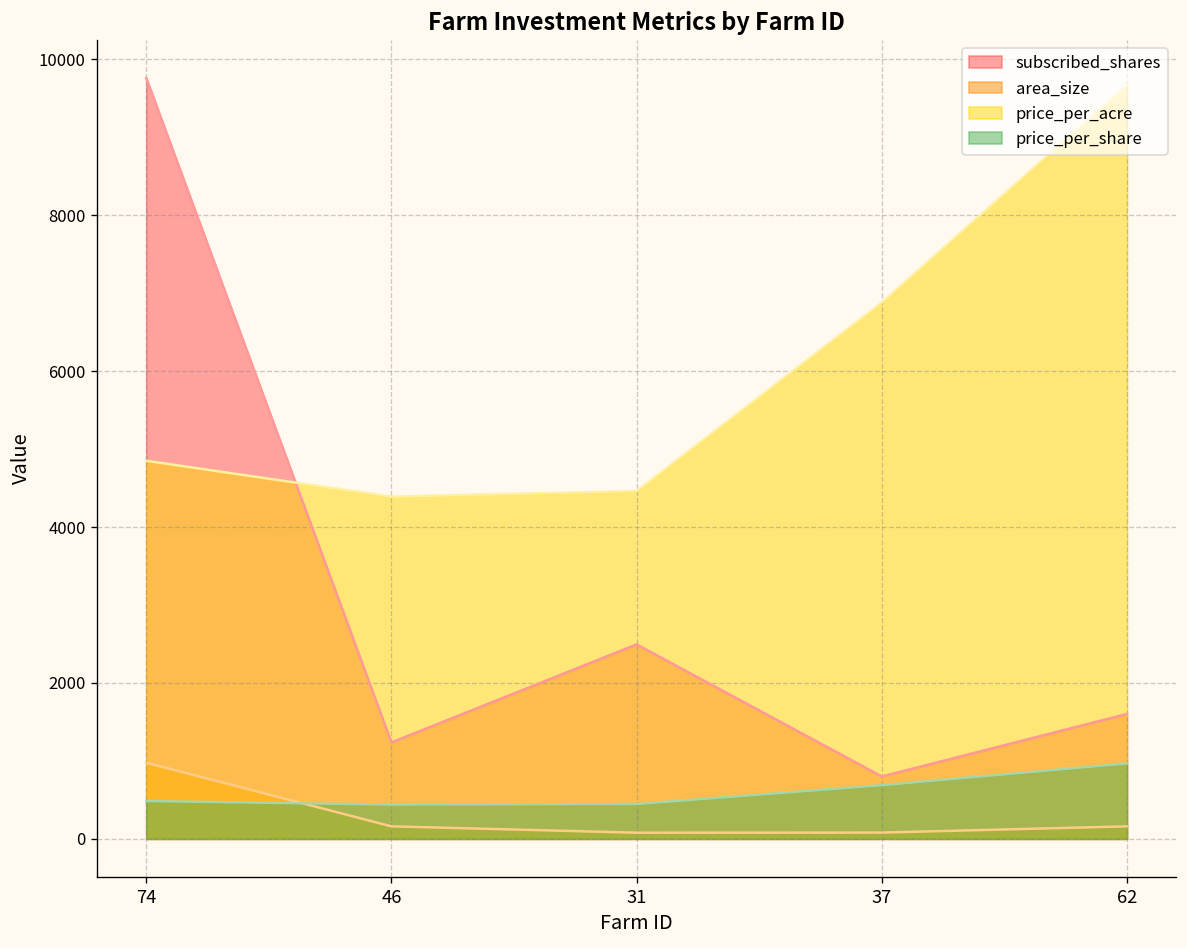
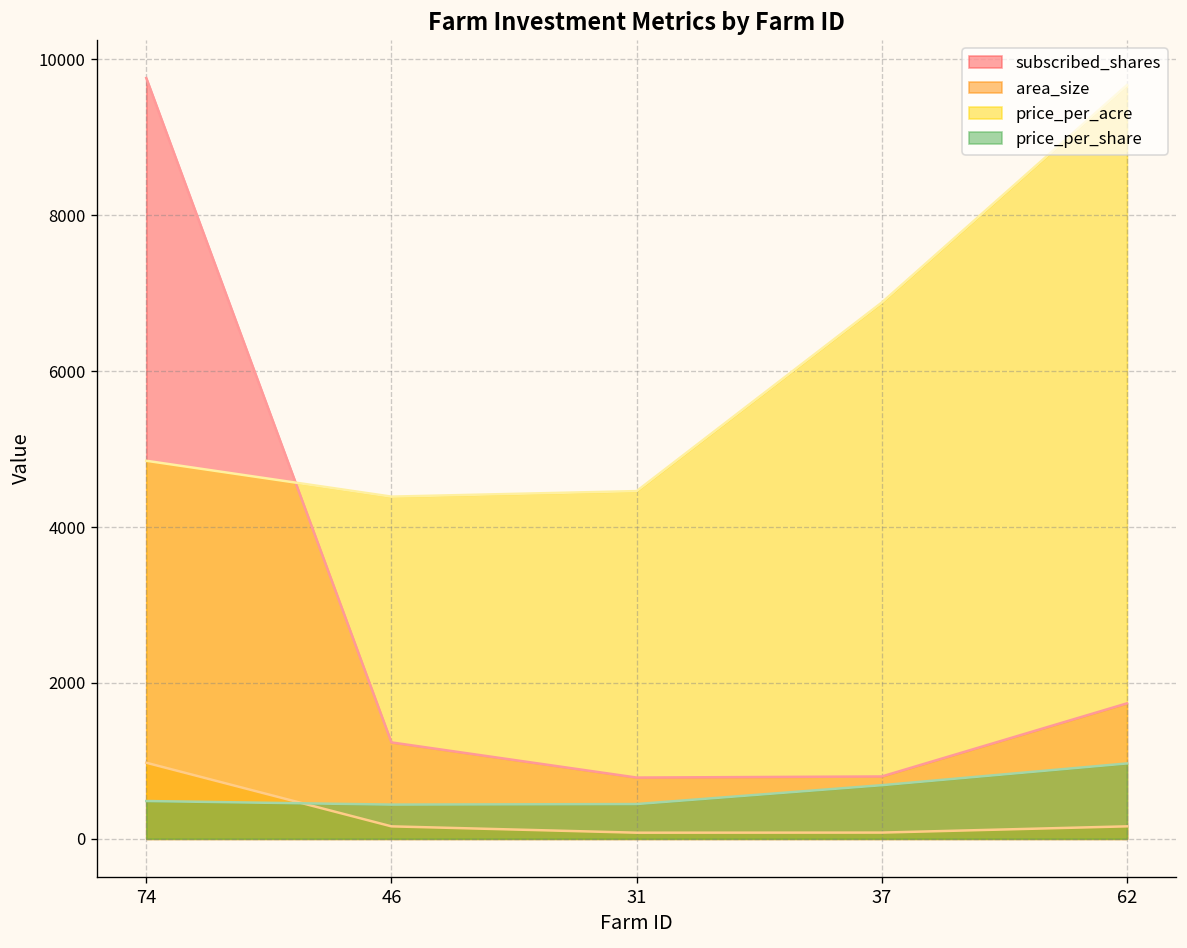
subscribed_shares, 31: 2500 -> 800
subscribed_shares, 62: 1600 -> 1700
